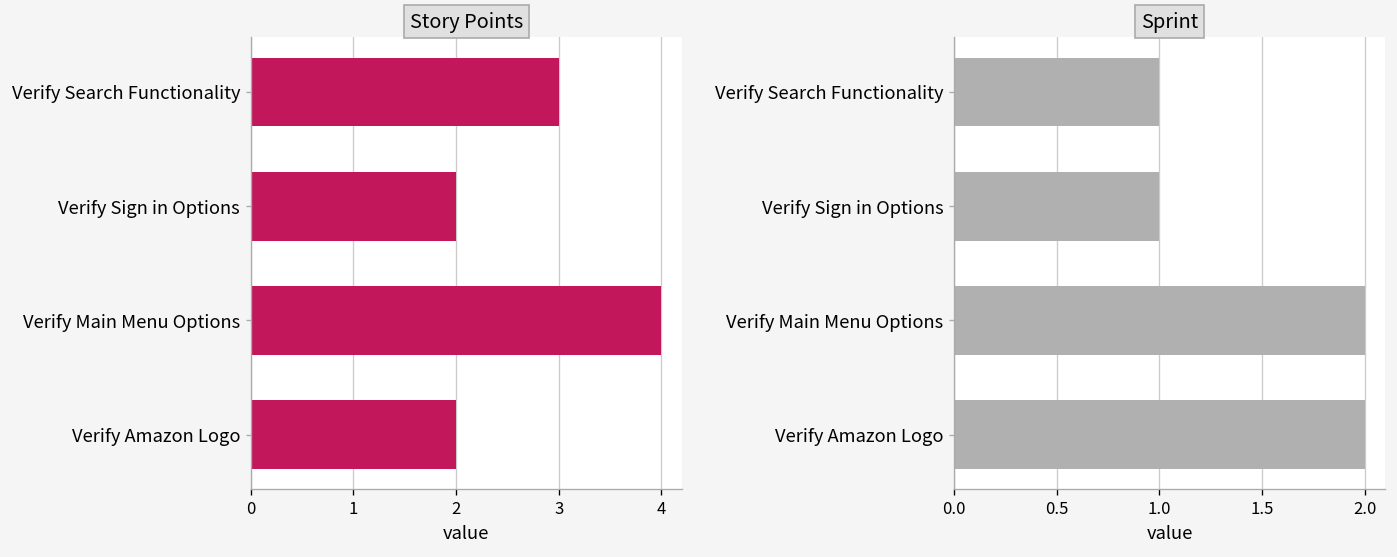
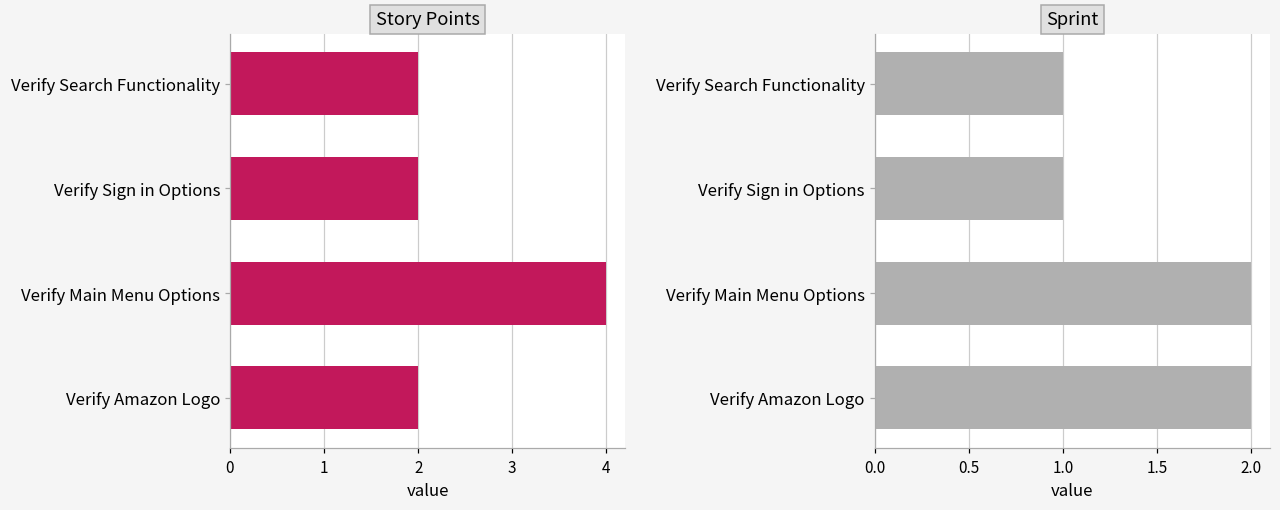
Story Points, Verify Search Functionality: 3 -> 2
